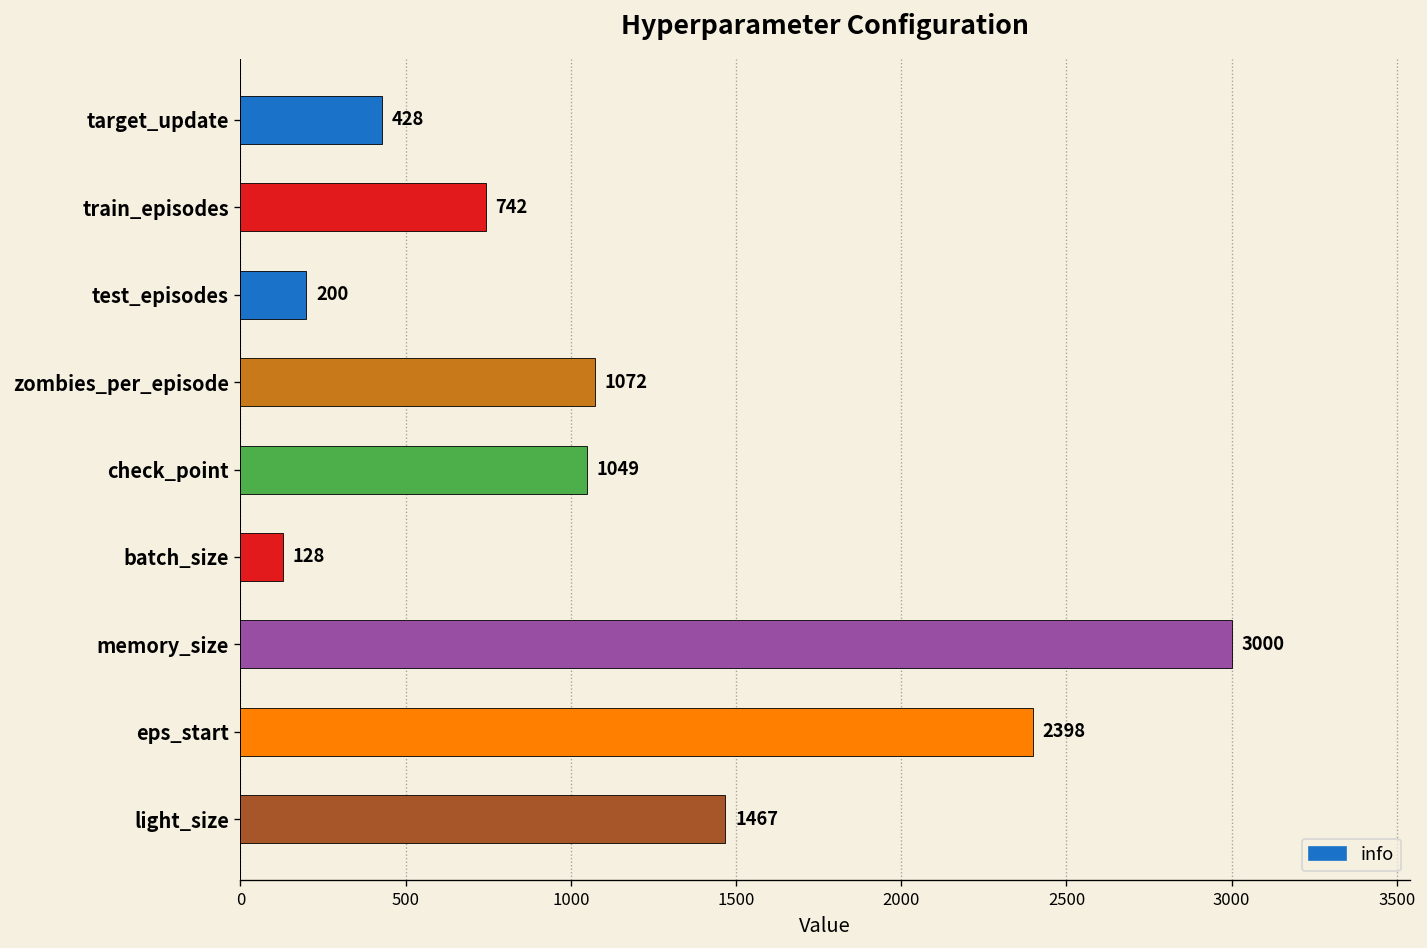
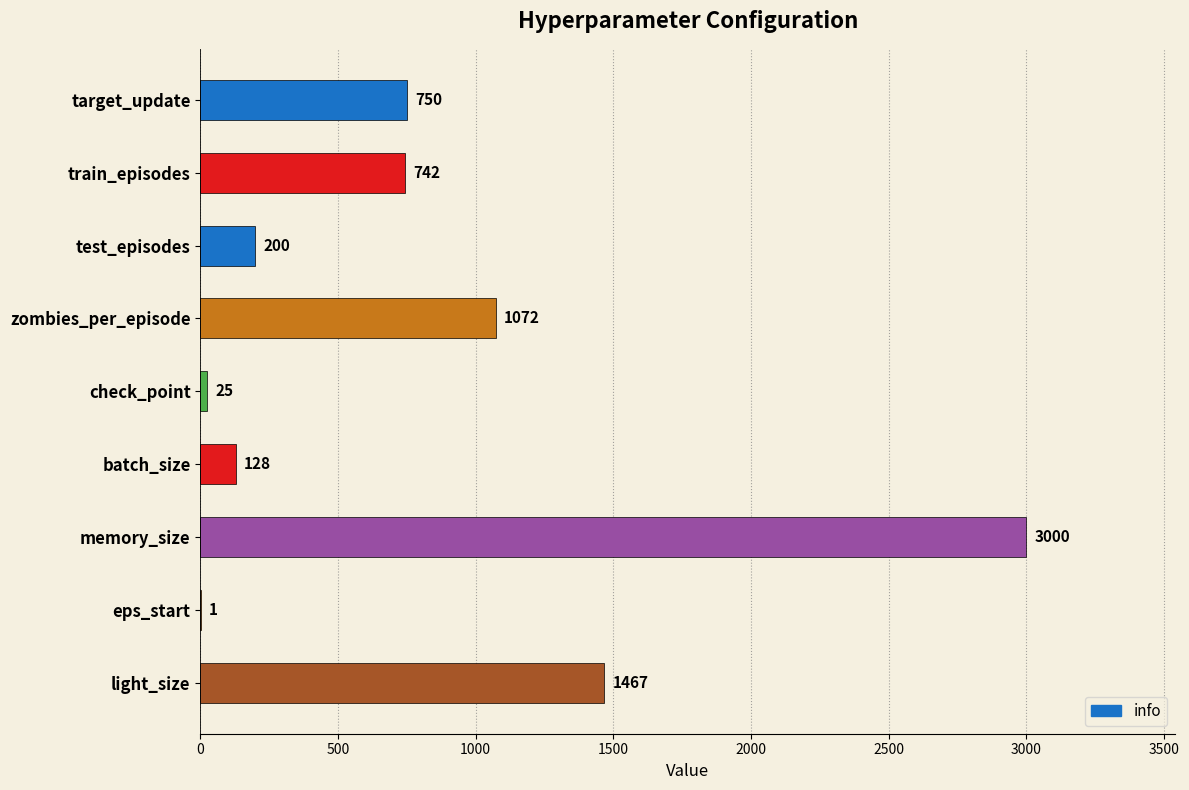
target_update: 428 -> 750
check_point: 1049 -> 25
eps_start: 2398 -> 1
